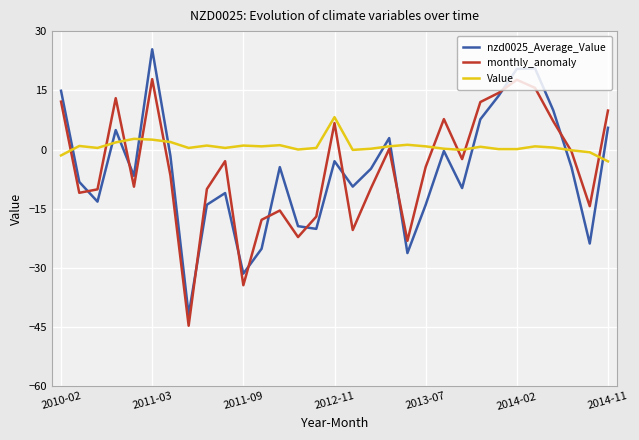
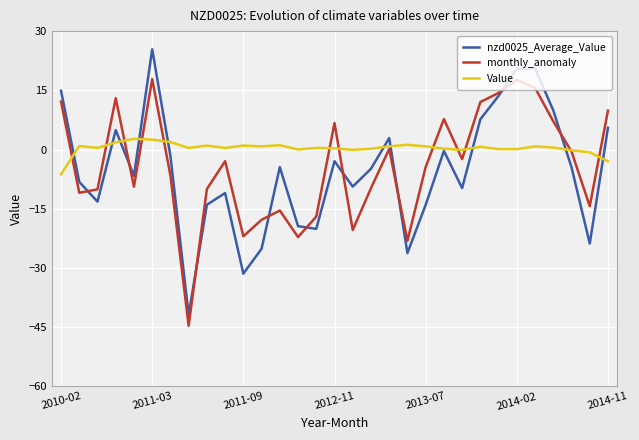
Value, 2010-02: -2 -> -6
monthly_anomaly, 2011-09: -34 -> -22
Value, 2012-11: 8 -> 0
